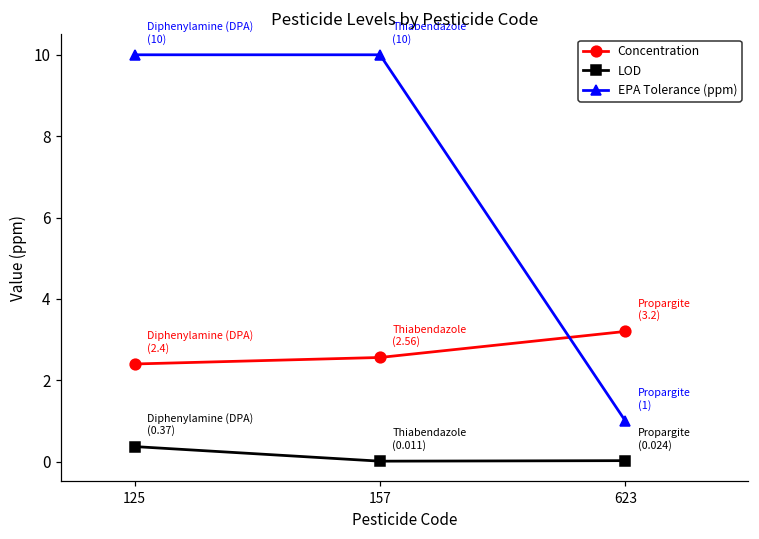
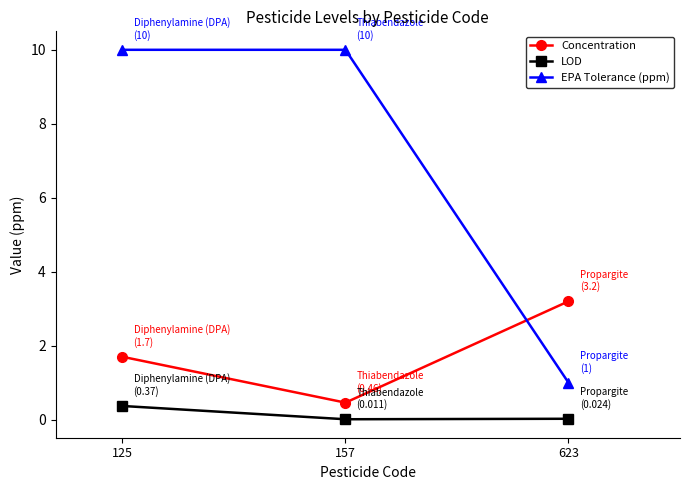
Concentration, 125: (2.4) -> (1.7)
Concentration, 157: (2.56) -> (0.46)
